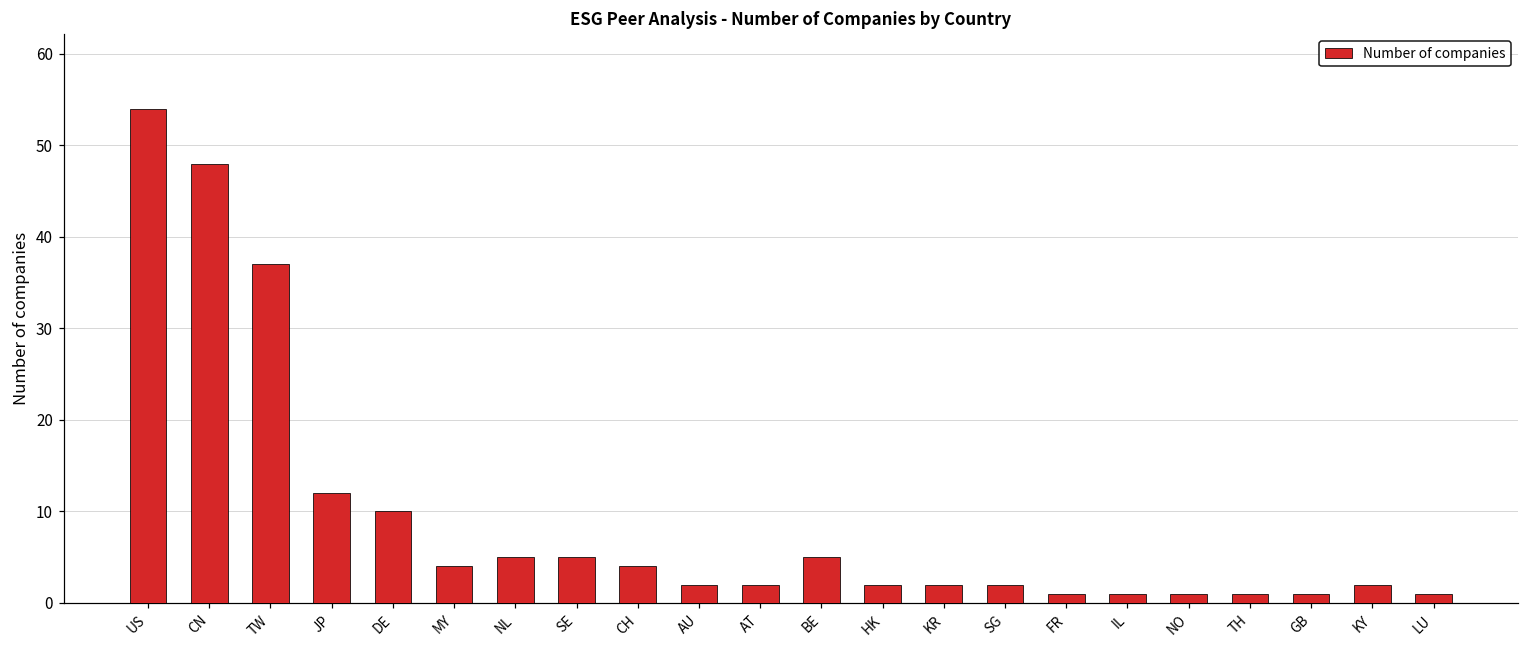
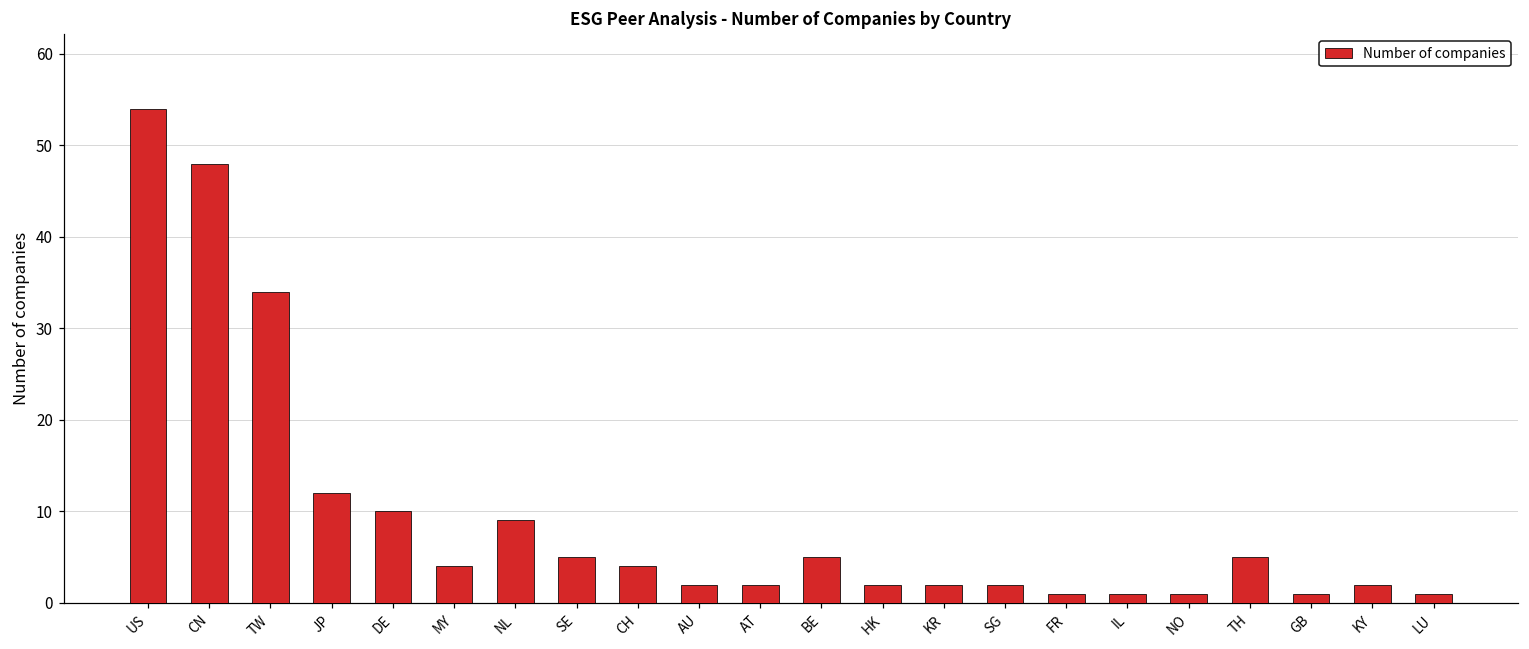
TW: 37 -> 34
NL: 5 -> 9
TH: 1 -> 5
